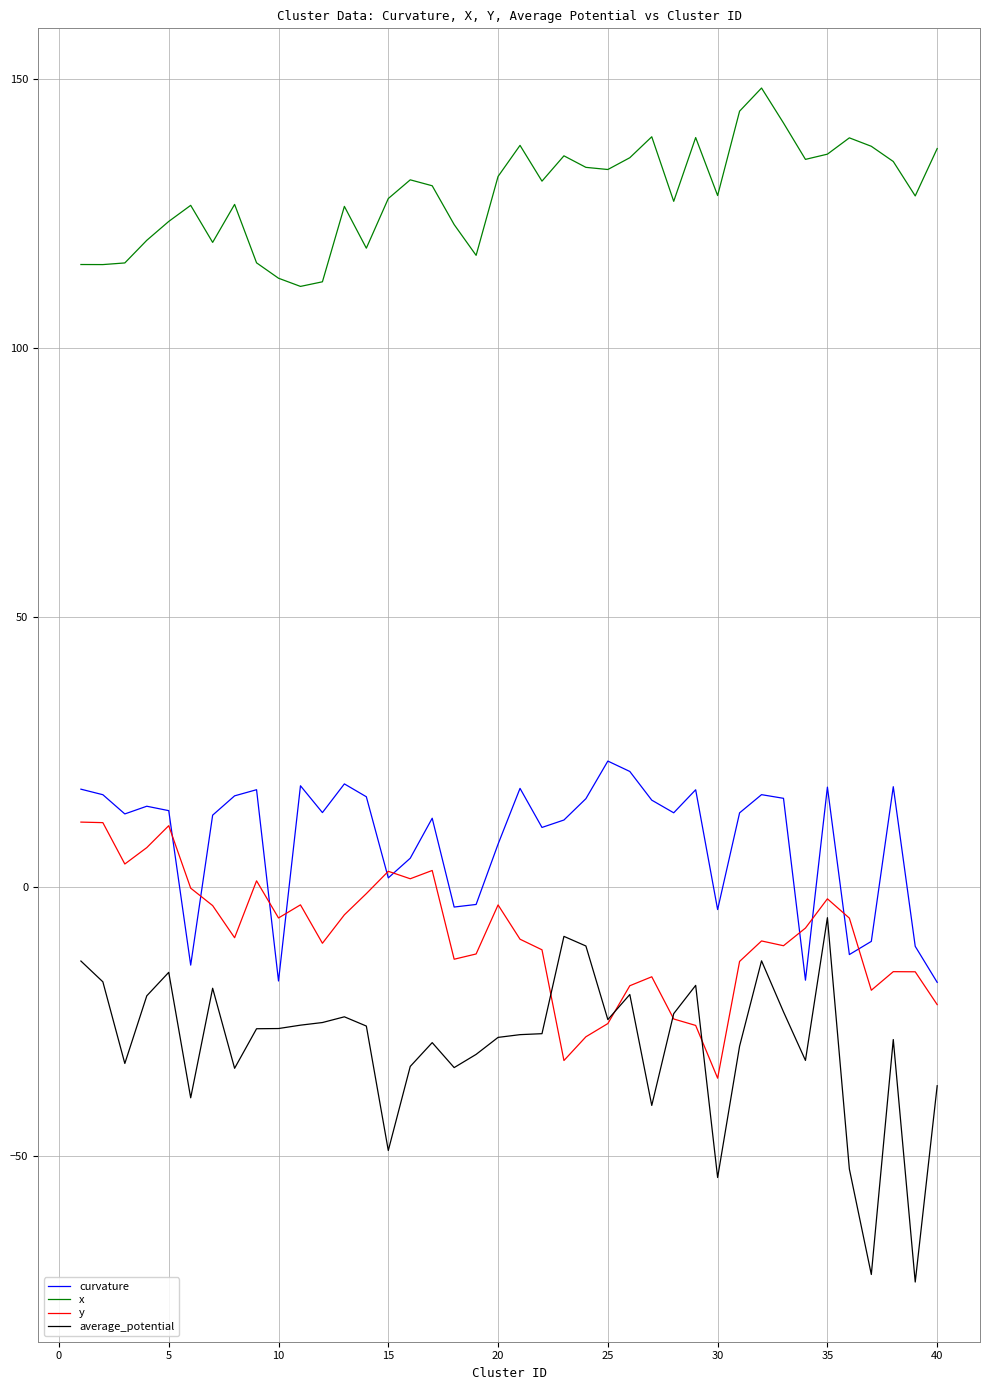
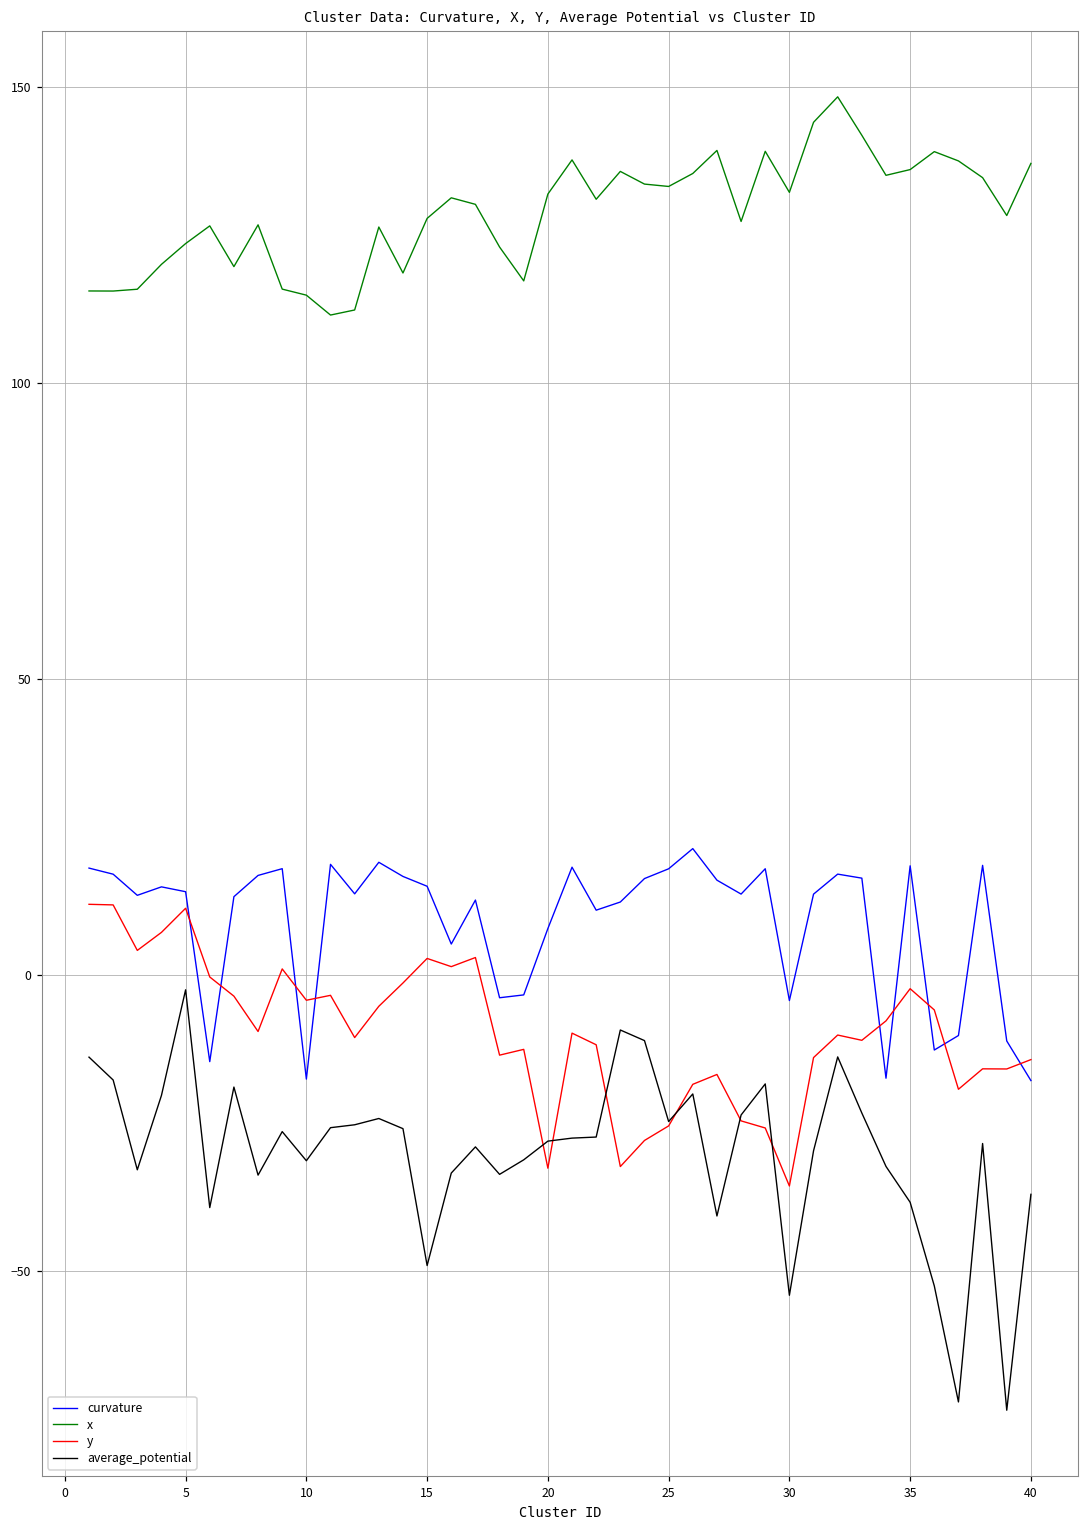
average_potential, 5: -16 -> -2
x, 10: 113 -> 115
y, 10: -6 -> -4
average_potential, 10: -26 -> -31
curvature, 15: 2 -> 15
y, 20: -3 -> -33
curvature, 25: 23 -> 18
x, 30: 128 -> 132
average_potential, 35: -6 -> -38
y, 40: -22 -> -14
